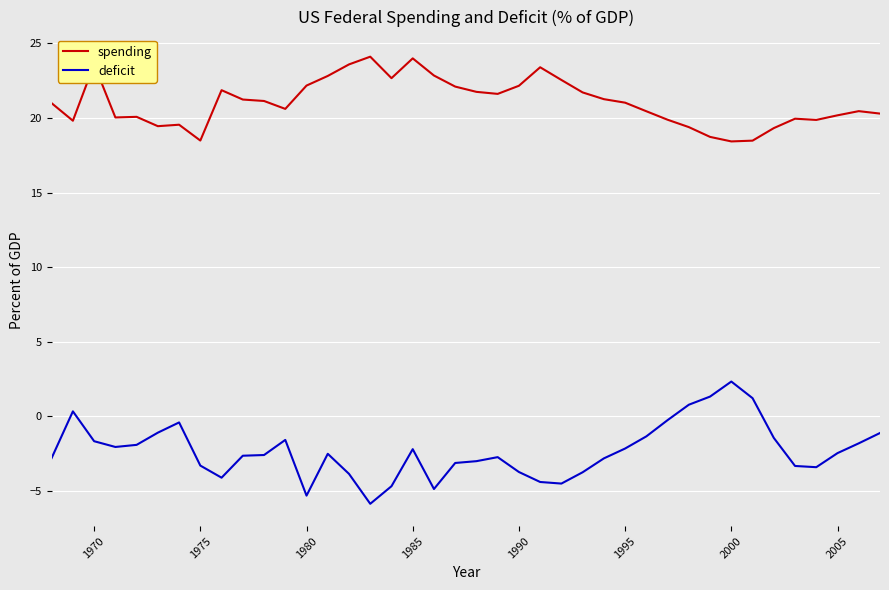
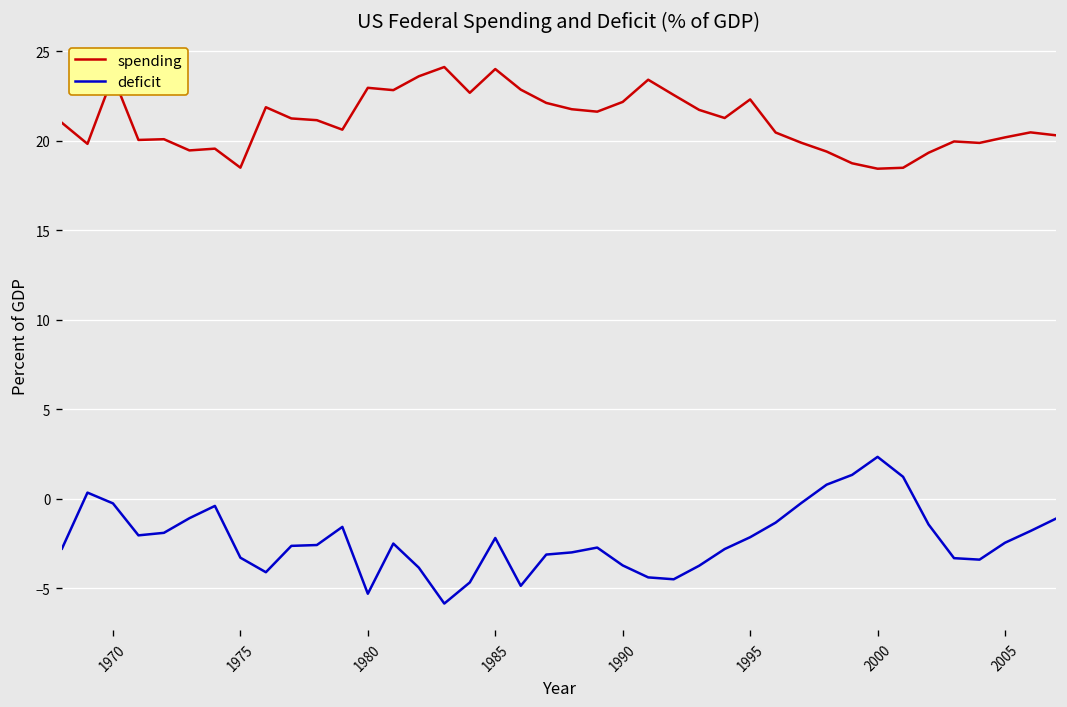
deficit, 1970: -1.7 -> -0.3
spending, 1980: 22.2 -> 22.9
spending, 1995: 21.0 -> 22.3
